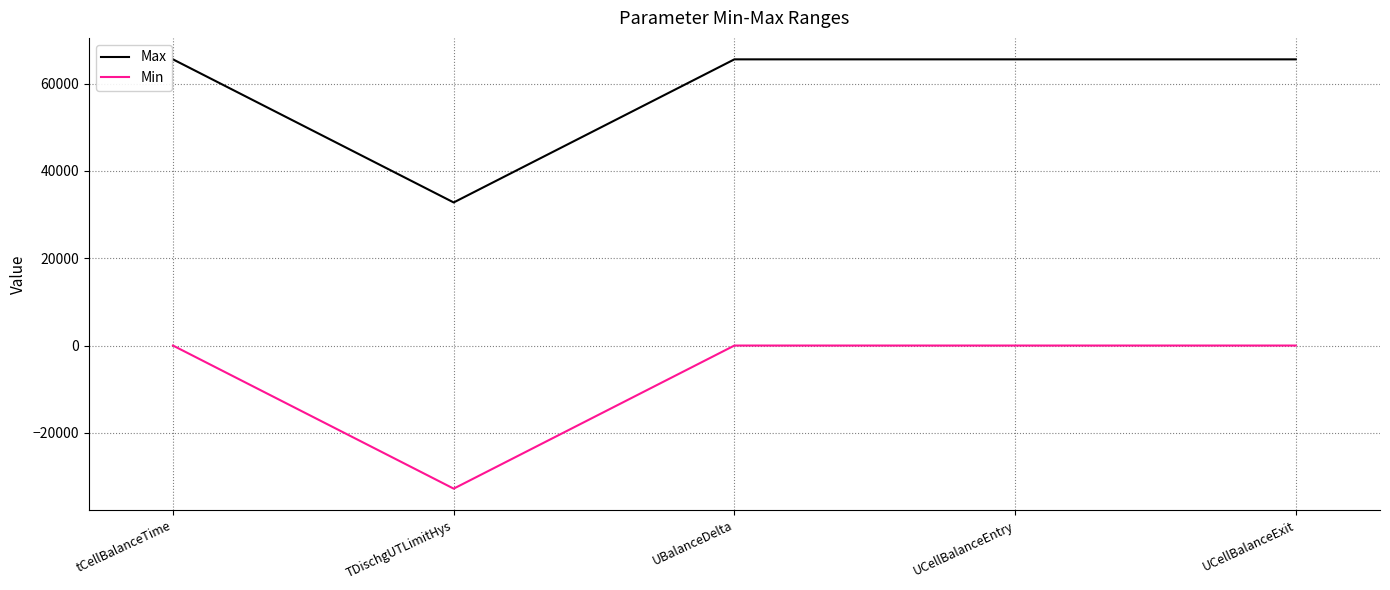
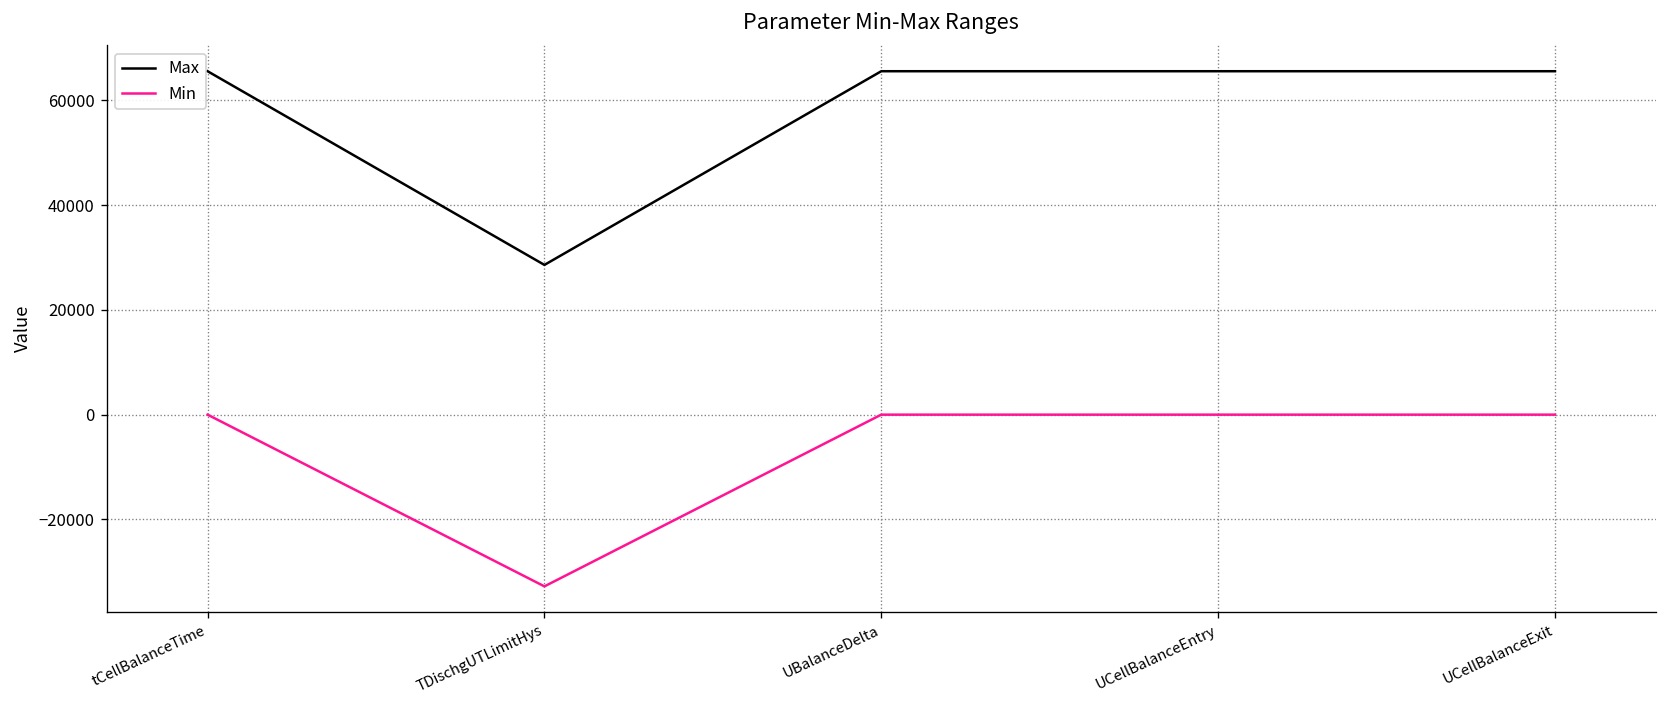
Max, TDischgUTLimitHys: 33000 -> 29000
